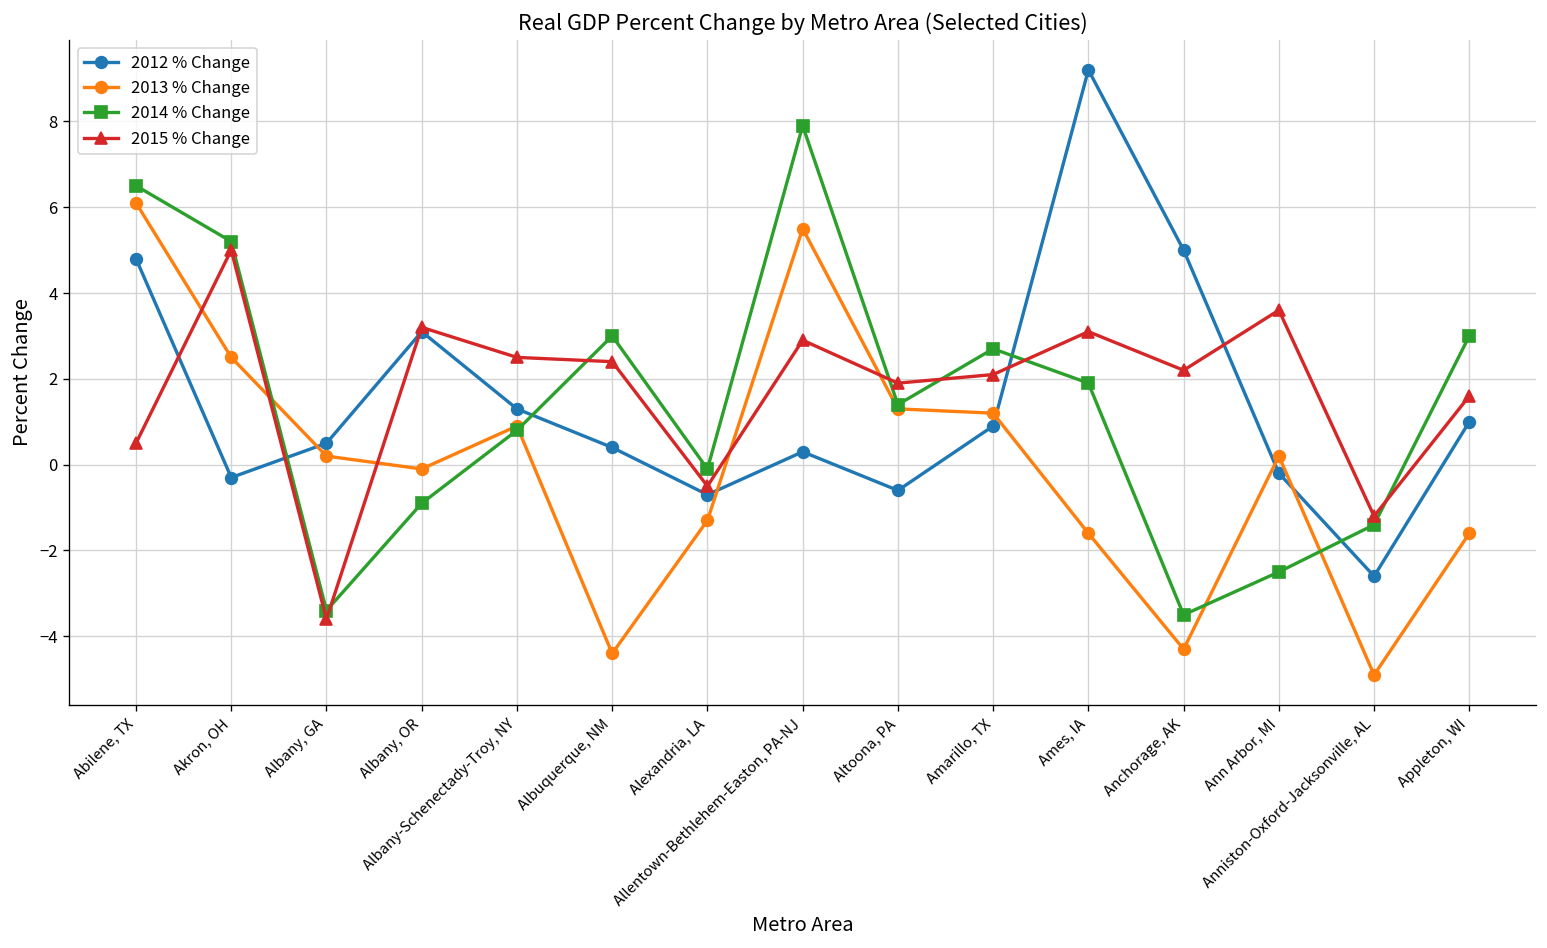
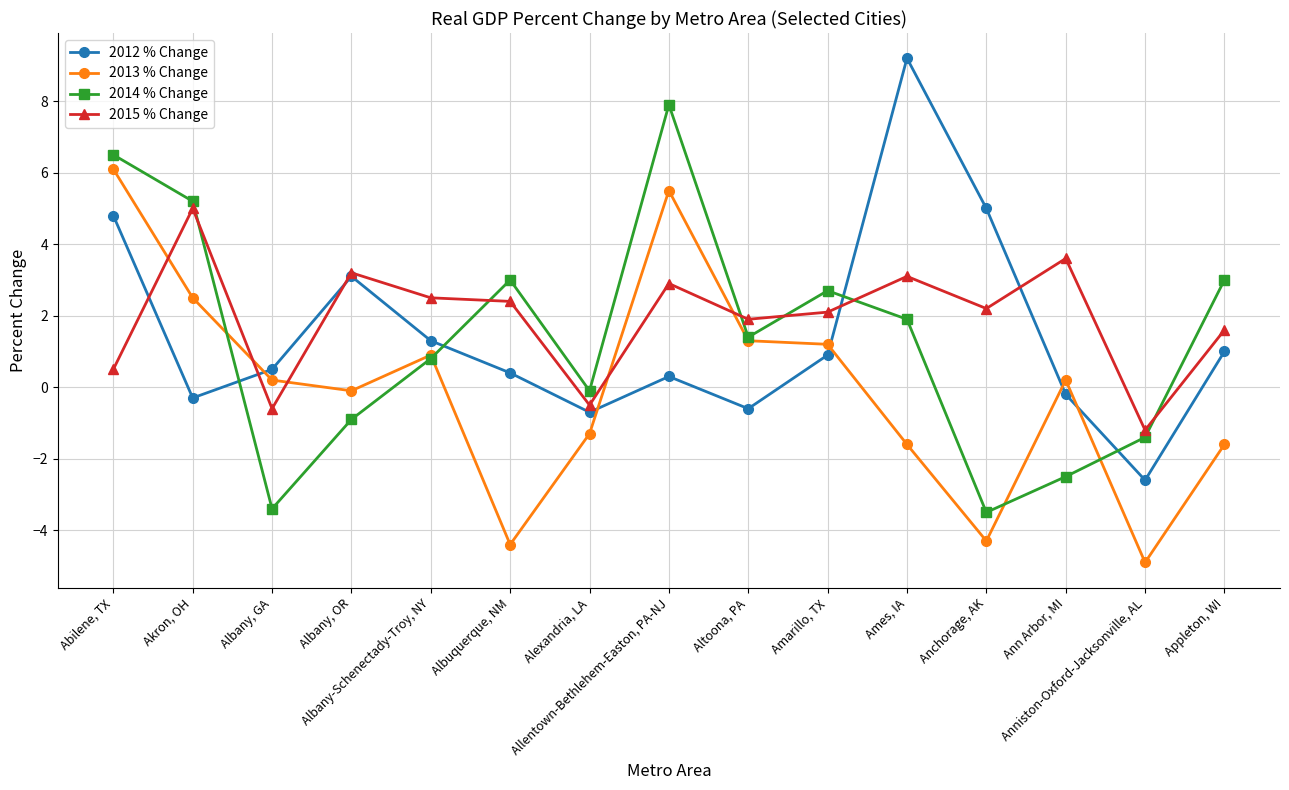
2015 % Change, Albany, GA: -3.6 -> -0.6
